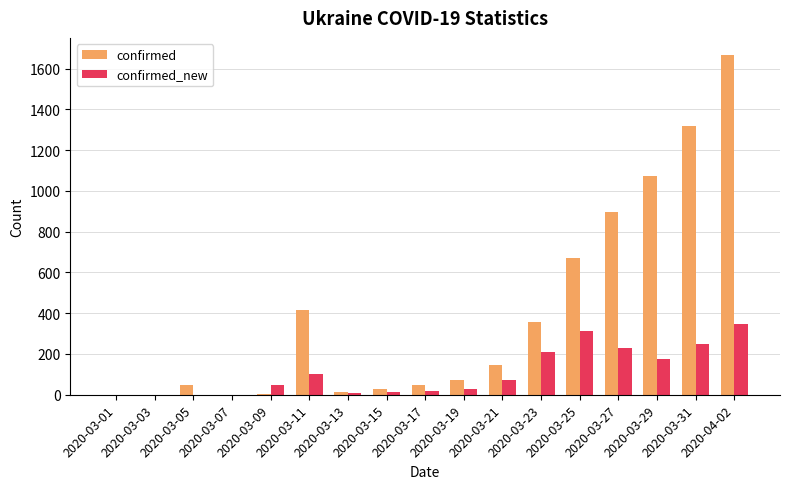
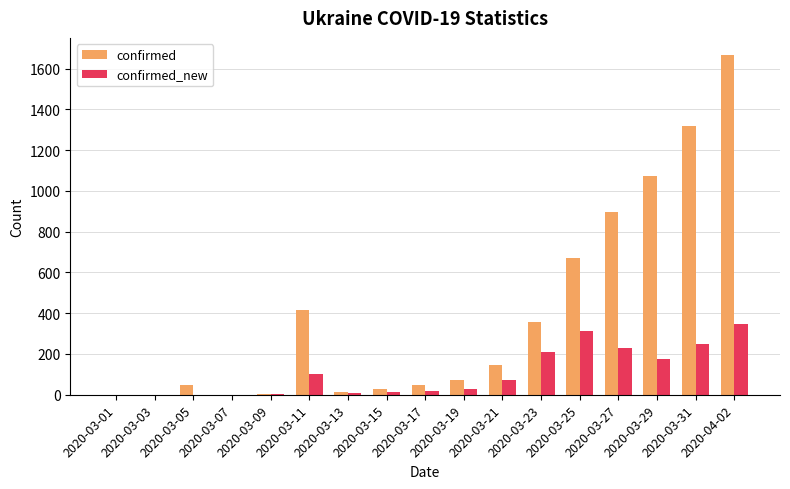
confirmed_new, 2020-03-09: 50 -> 0
